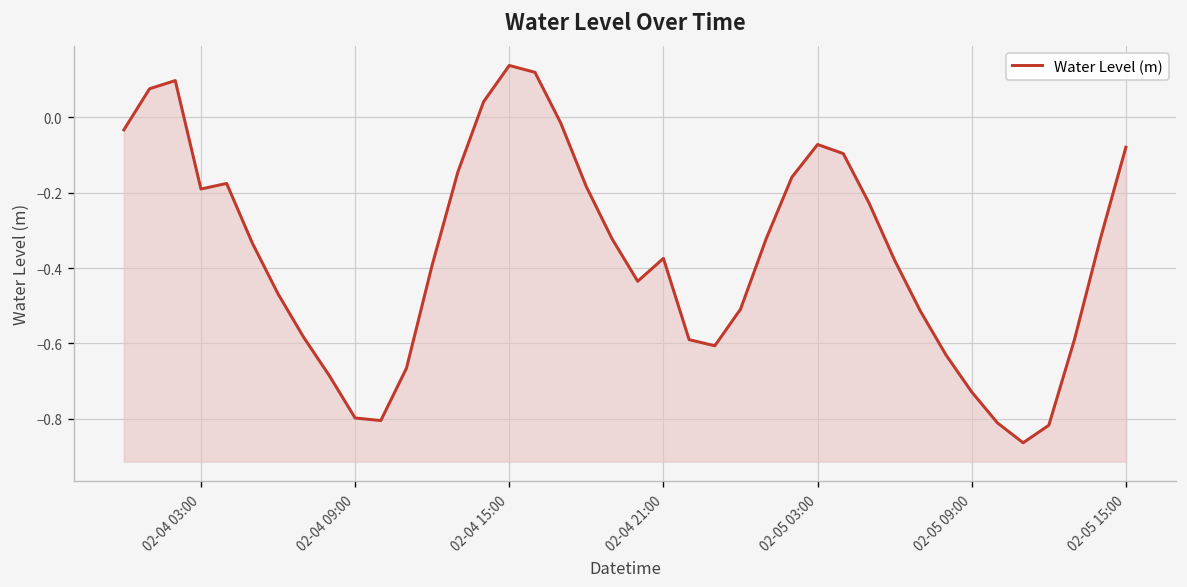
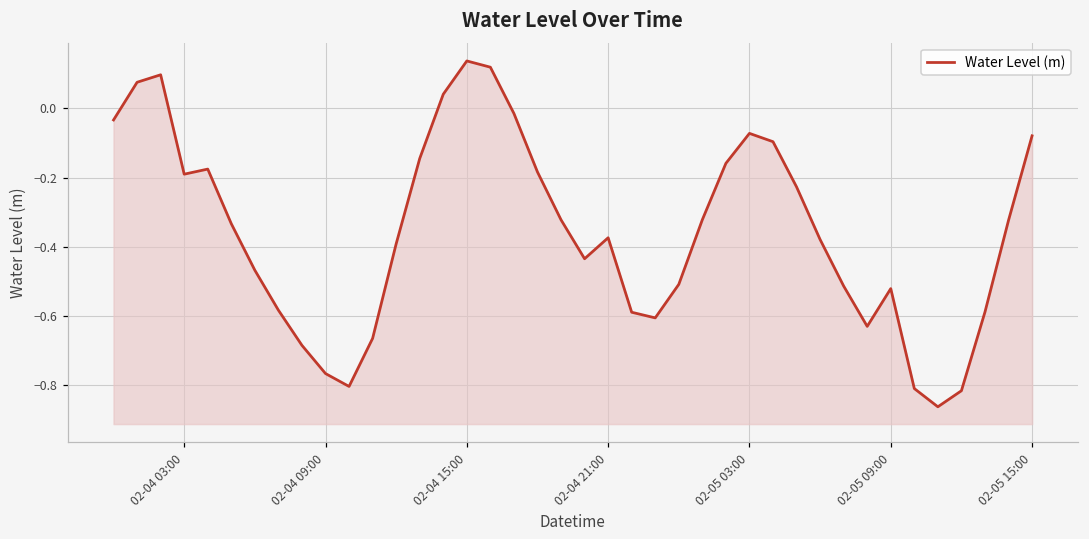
02-04 09:00: -0.80 -> -0.77
02-05 09:00: -0.73 -> -0.52
